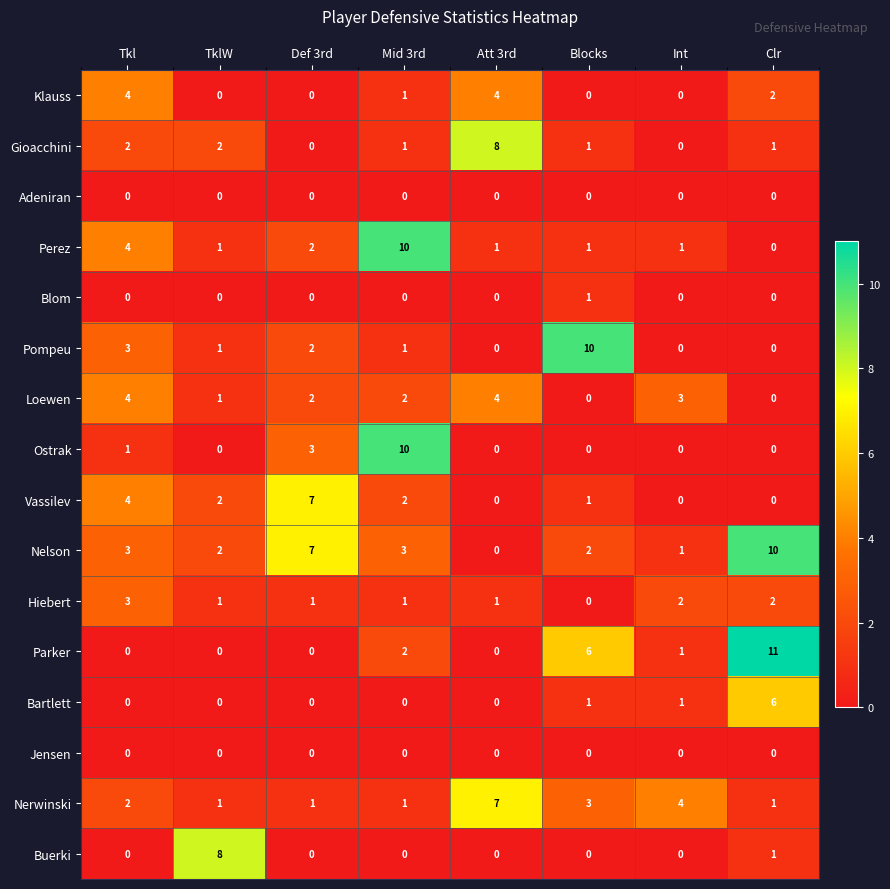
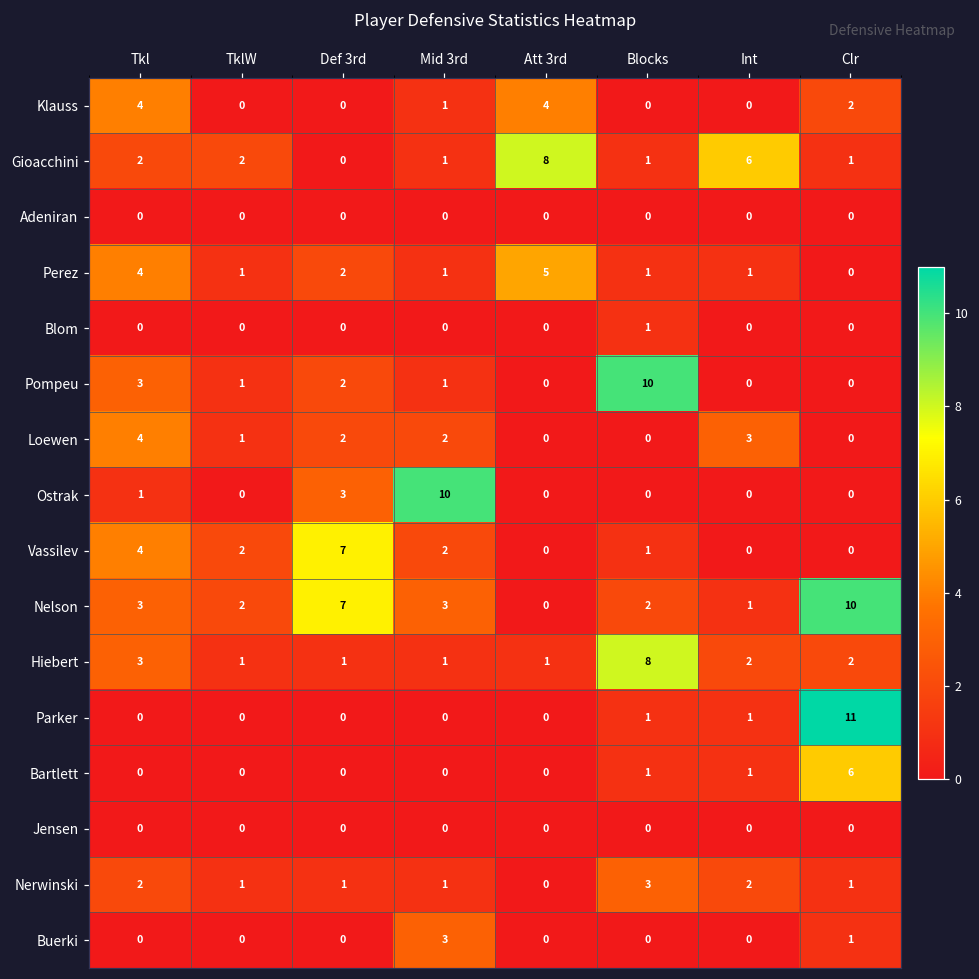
Gioacchini, Int: 0 -> 6
Perez, Mid 3rd: 10 -> 1
Perez, Att 3rd: 1 -> 5
Loewen, Att 3rd: 4 -> 0
Hiebert, Blocks: 0 -> 8
Parker, Mid 3rd: 2 -> 0
Parker, Blocks: 6 -> 1
Nerwinski, Att 3rd: 7 -> 0
Nerwinski, Int: 4 -> 2
Buerki, TklW: 8 -> 0
Buerki, Mid 3rd: 0 -> 3
